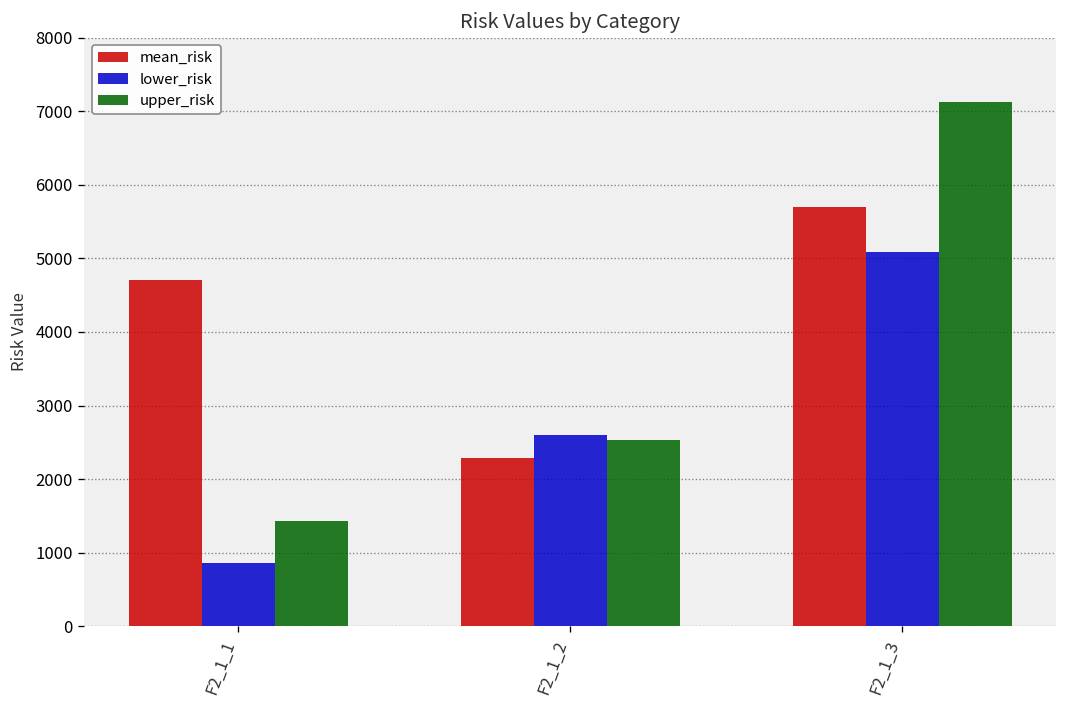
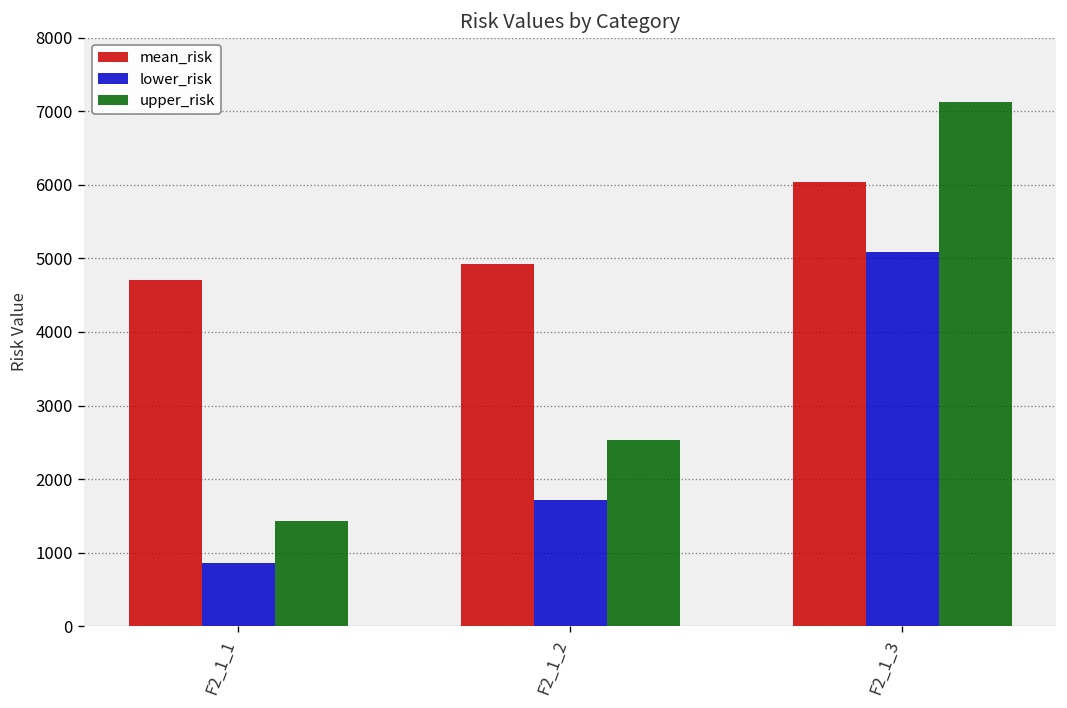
mean_risk, F2_1_2: 2300 -> 4900
lower_risk, F2_1_2: 2600 -> 1700
mean_risk, F2_1_3: 5700 -> 6000
